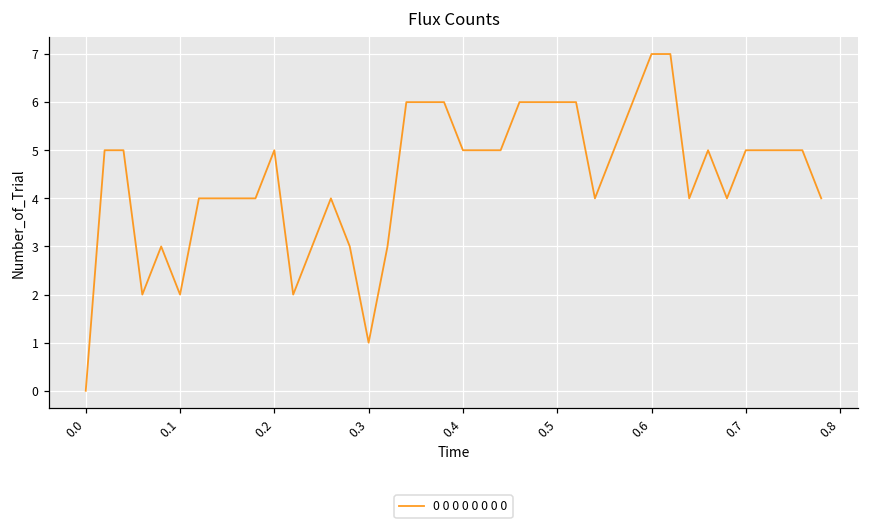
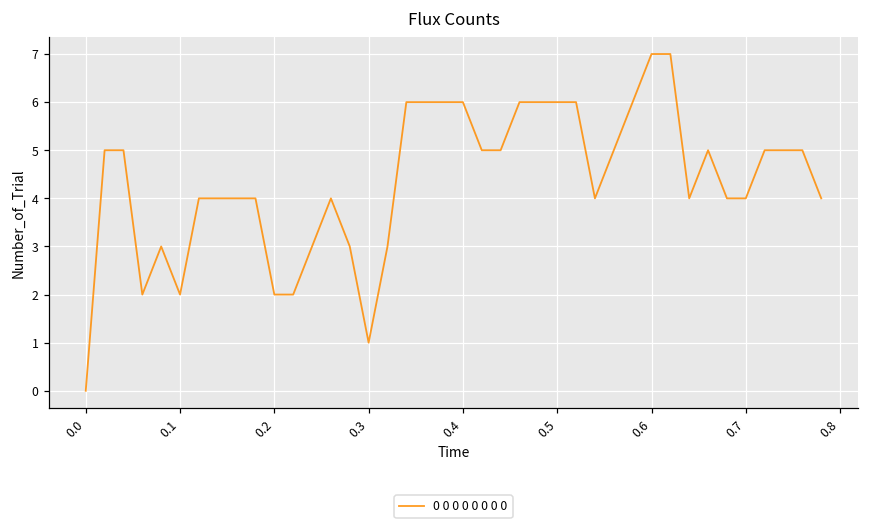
0.2: 5 -> 2
0.4: 5 -> 6
0.7: 5 -> 4
